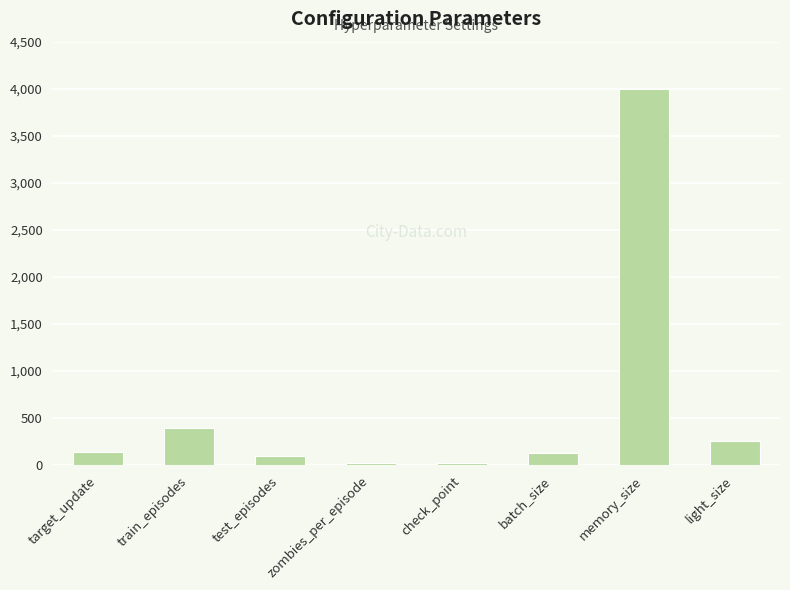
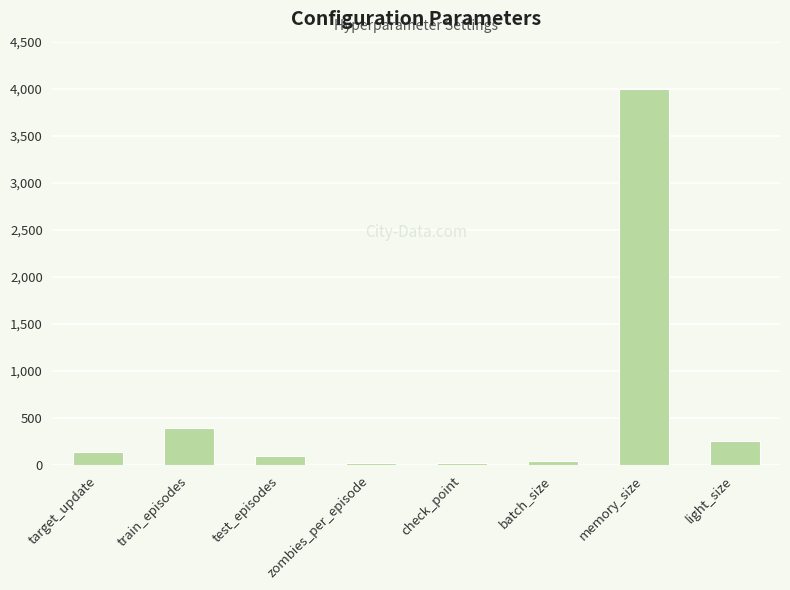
batch_size: 100 -> 0
